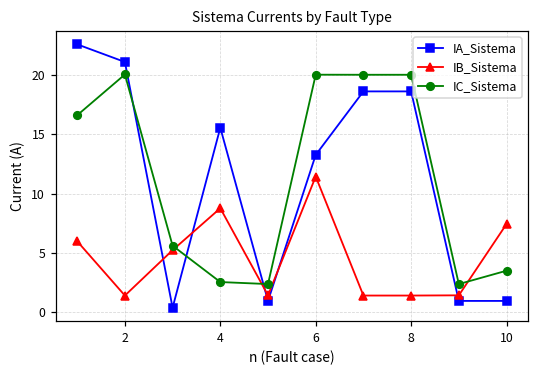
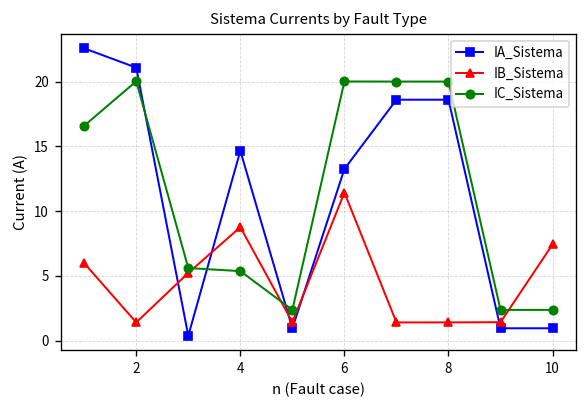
IA_Sistema, 4: 15.5 -> 14.7
IC_Sistema, 4: 2.5 -> 5.4
IC_Sistema, 10: 3.5 -> 2.4
